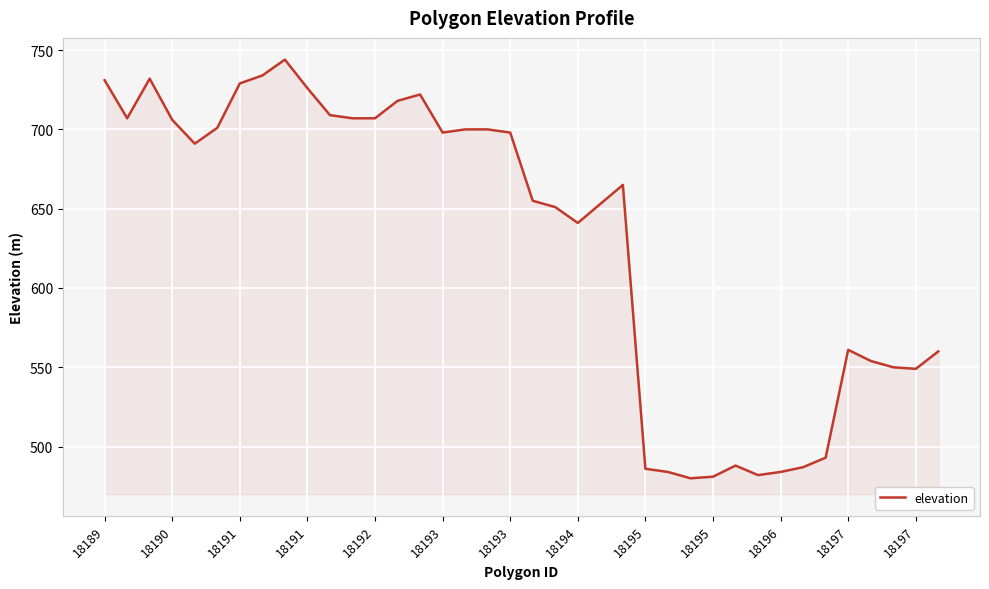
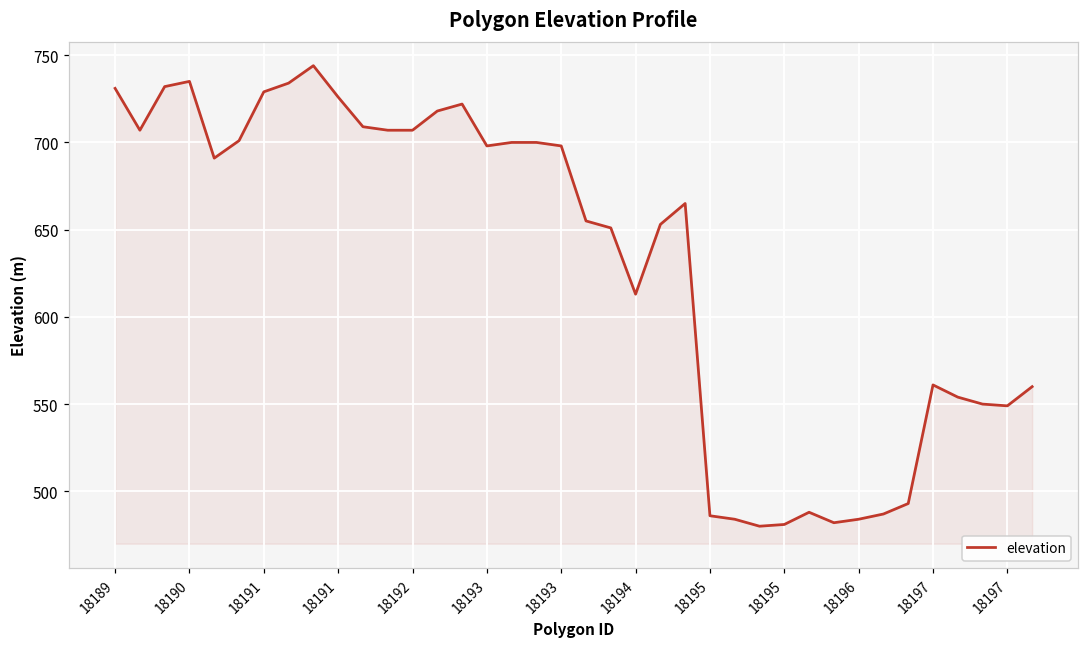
18190: 706 -> 735
18194: 641 -> 613
